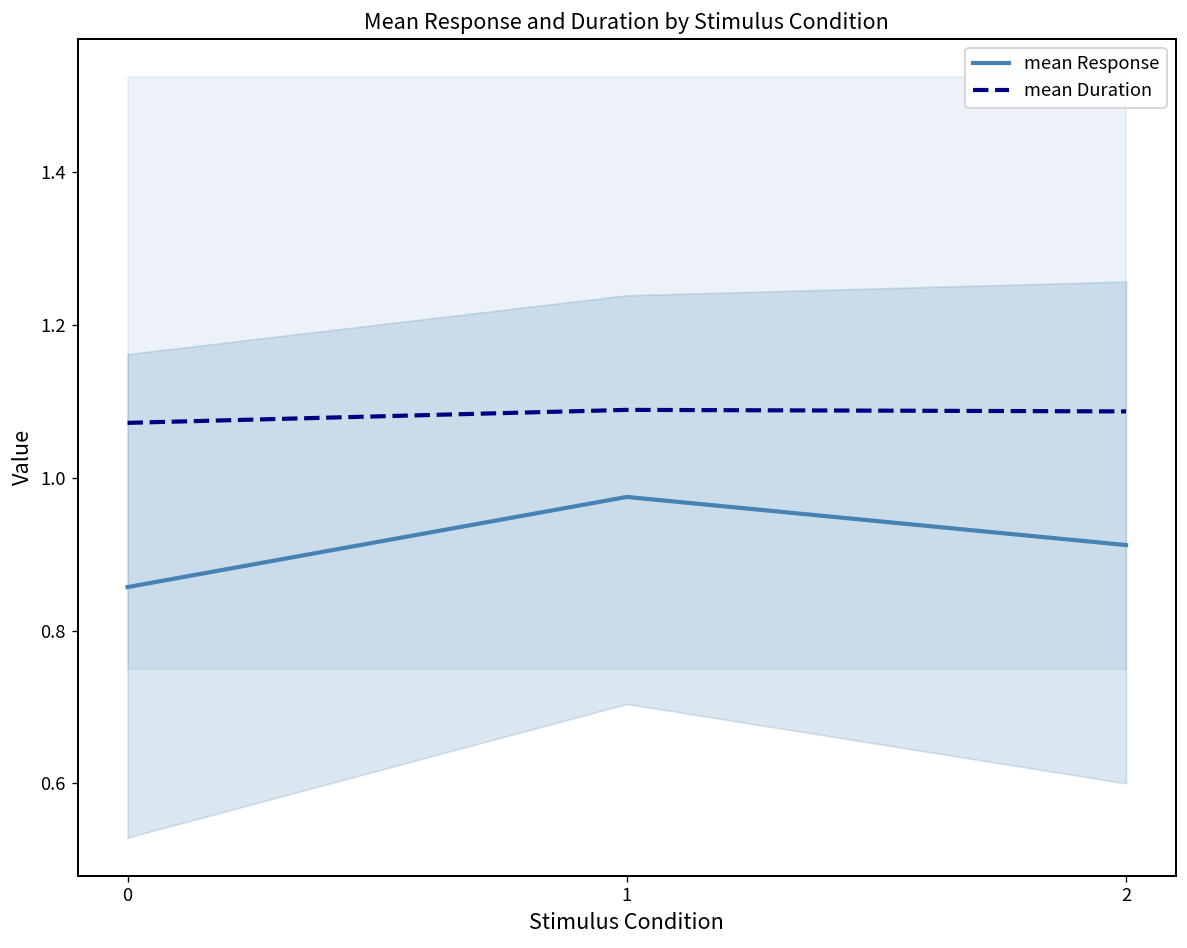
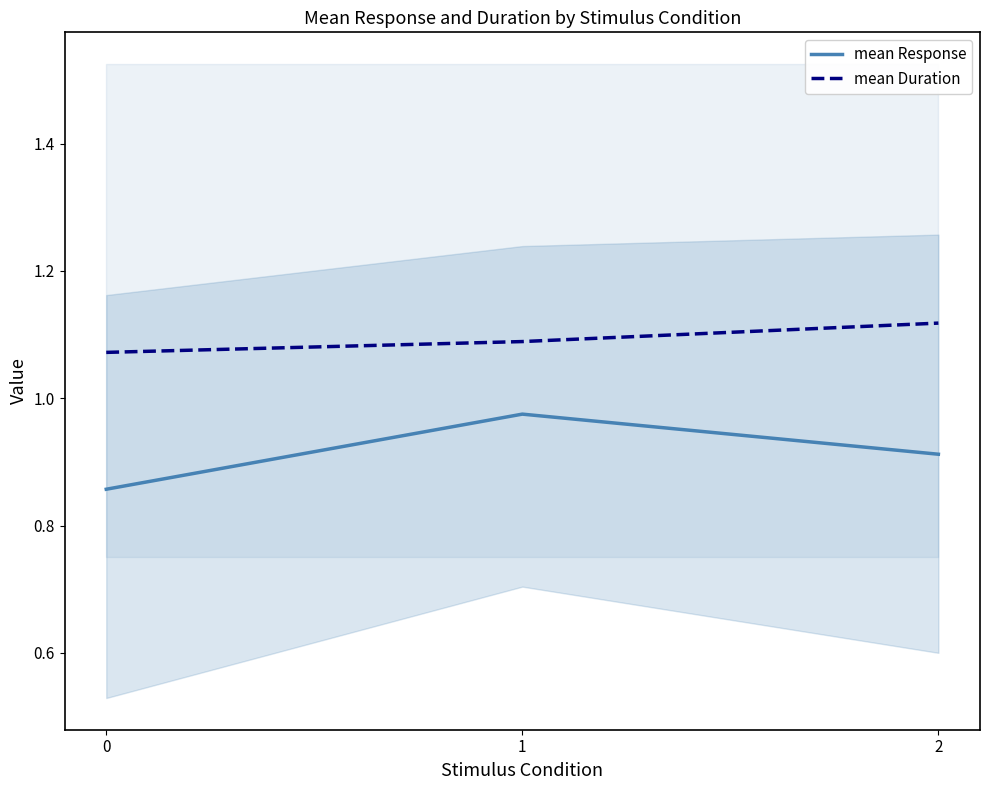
mean Duration, 2: 1.09 -> 1.12
